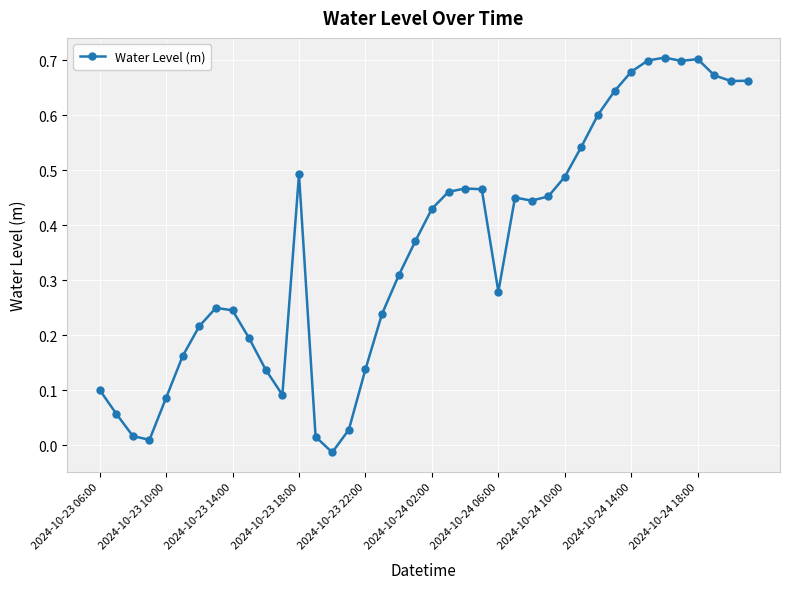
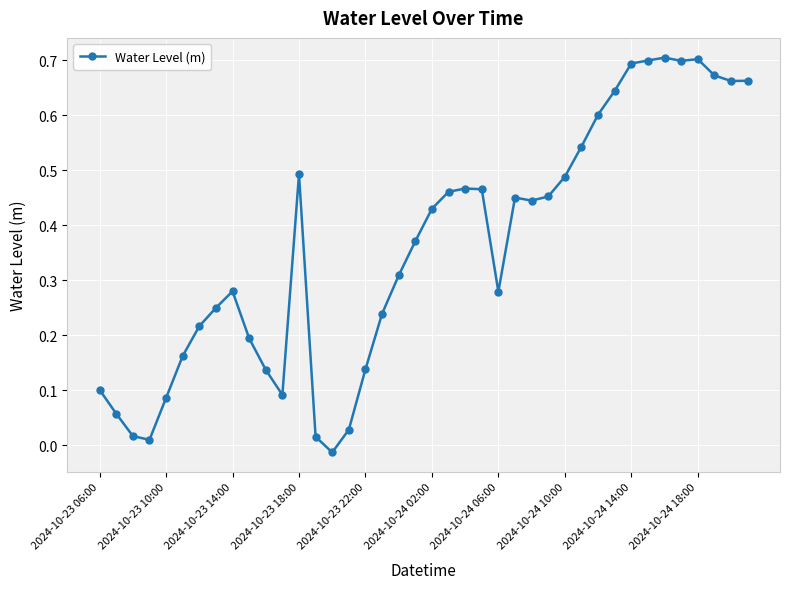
2024-10-23 14:00: 0.25 -> 0.28
2024-10-24 14:00: 0.68 -> 0.69
